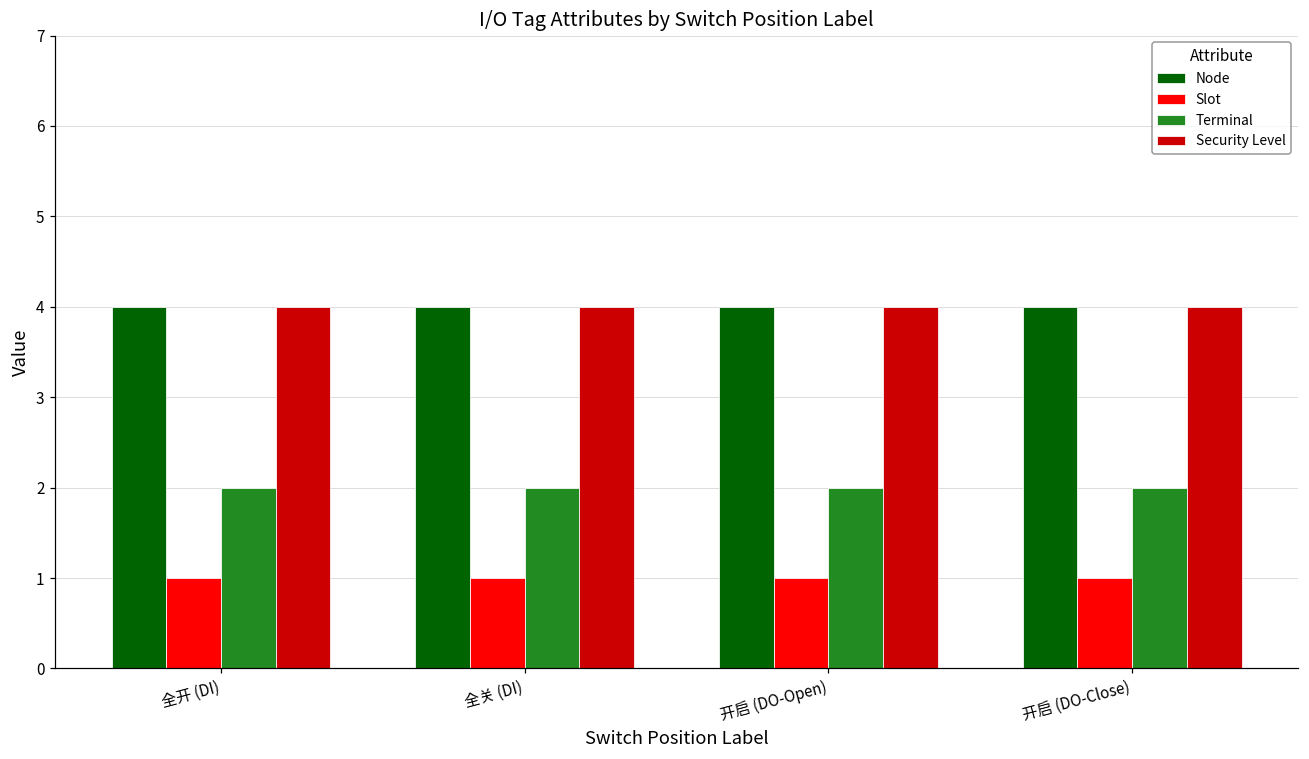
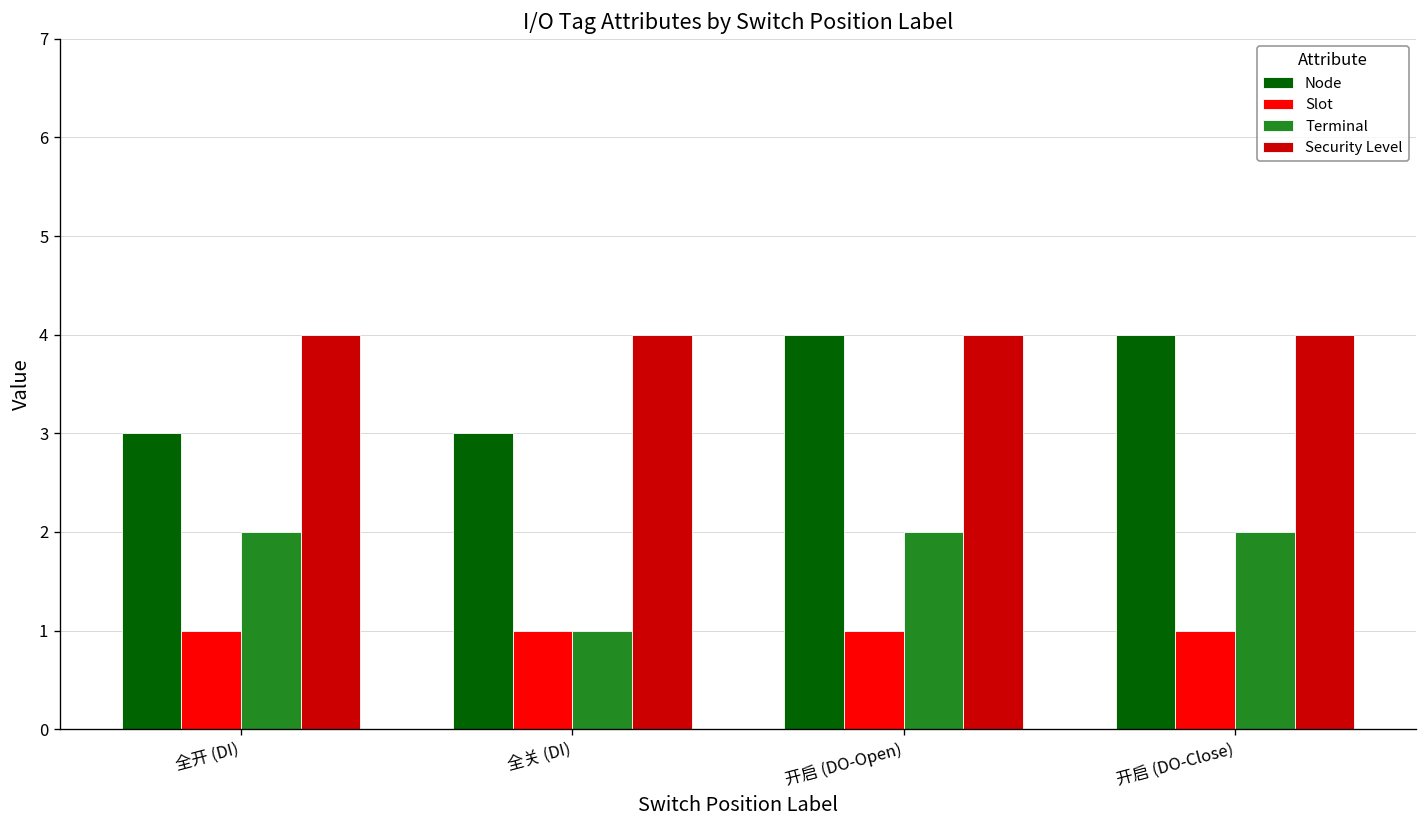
Node, 全开 (DI): 4 -> 3
Node, 全关 (DI): 4 -> 3
Terminal, 全关 (DI): 2 -> 1
